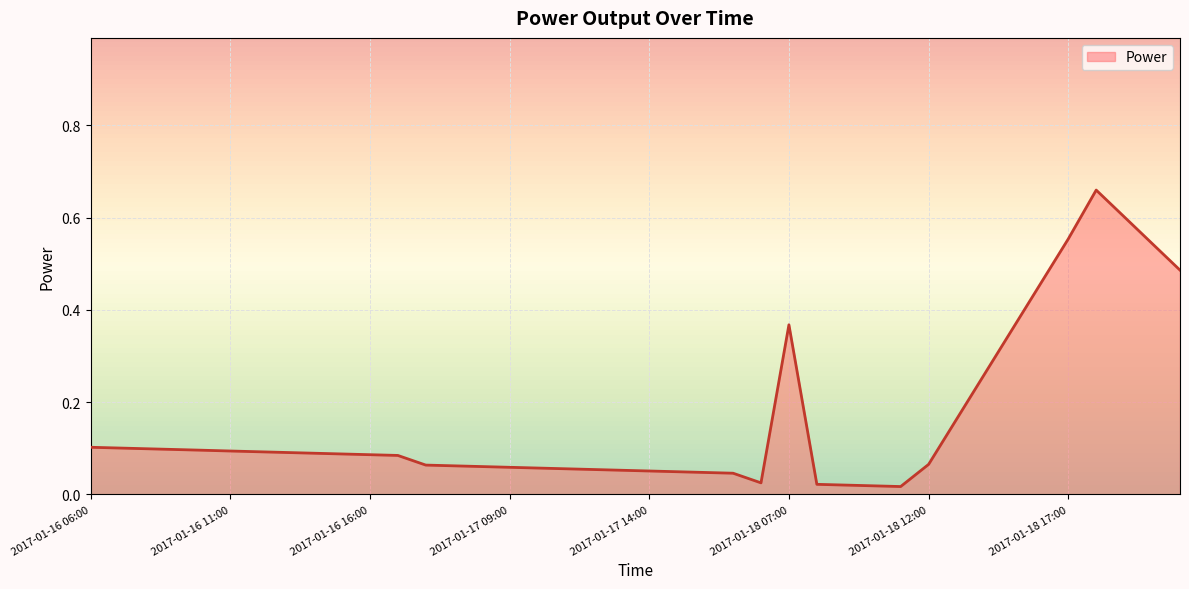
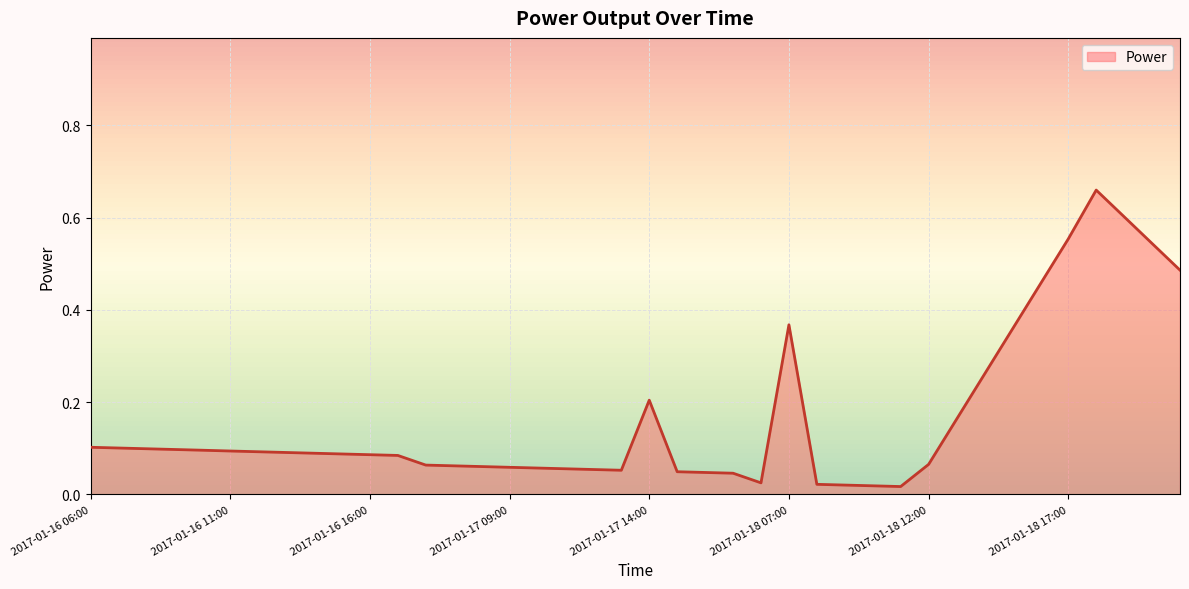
2017-01-17 14:00: 0.05 -> 0.20
